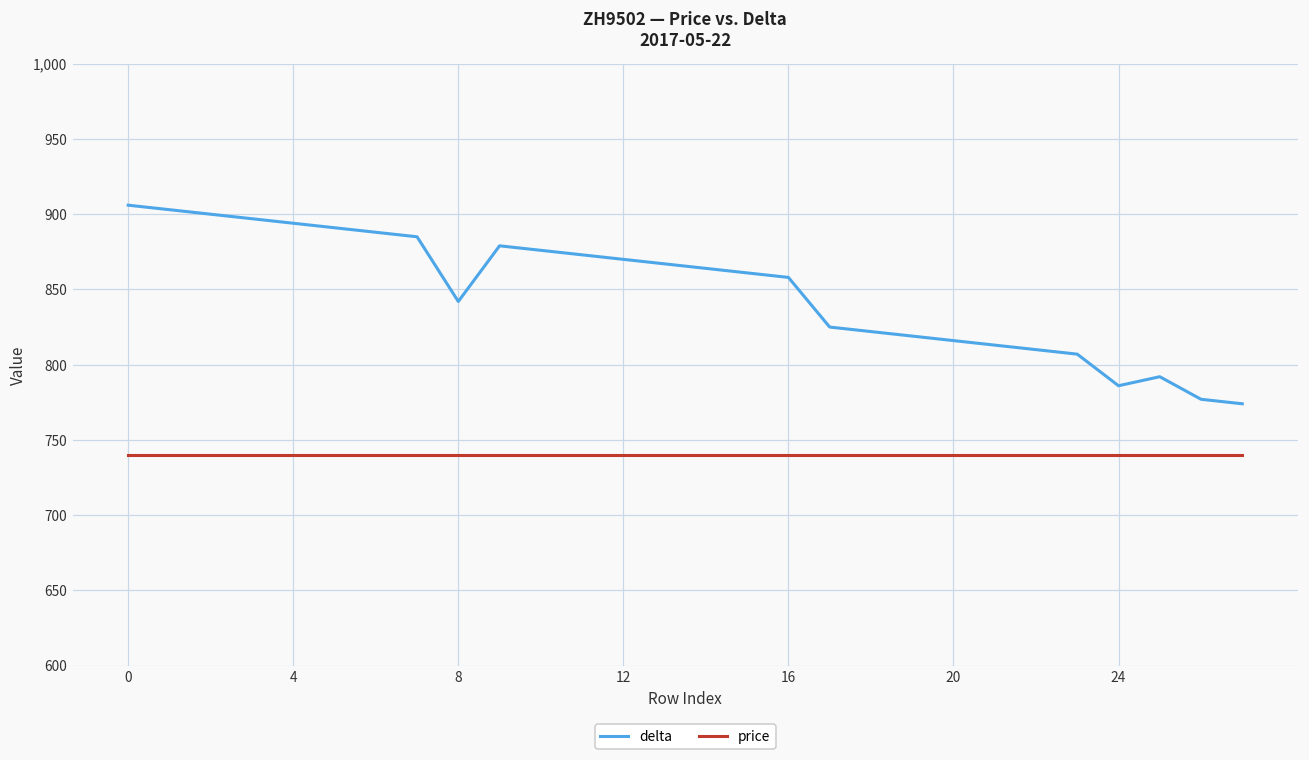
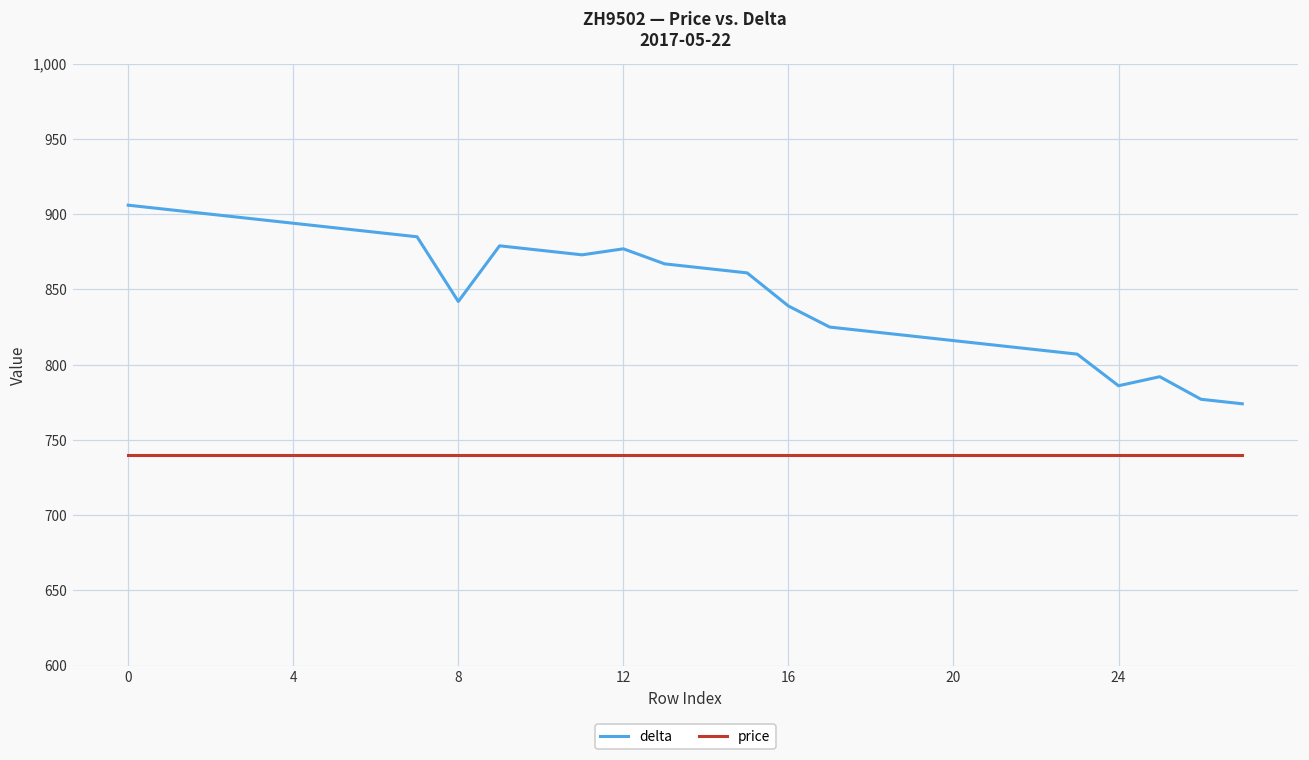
delta, 12: 870 -> 877
delta, 16: 858 -> 839
